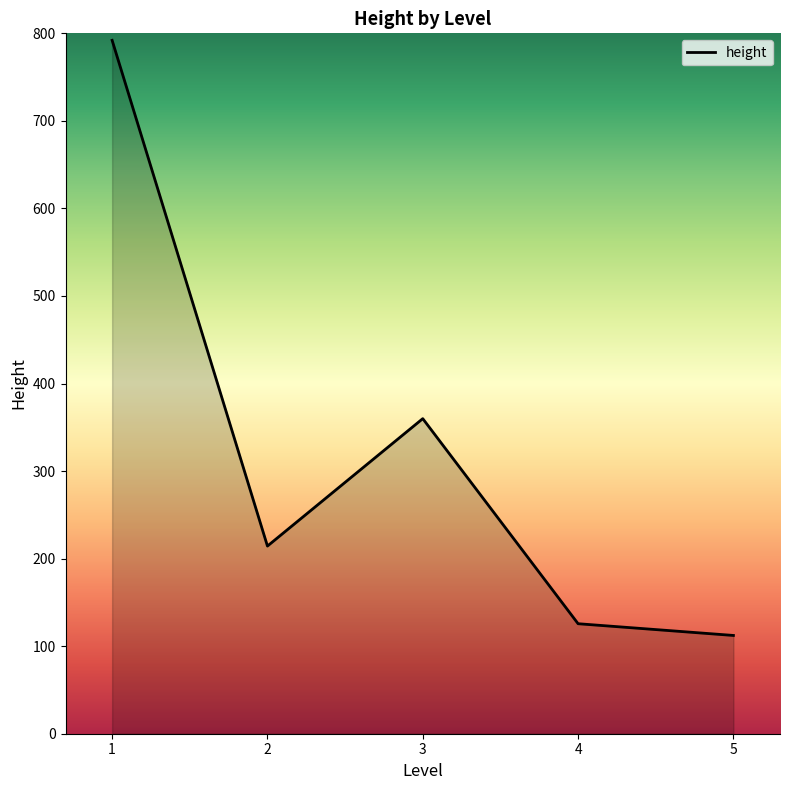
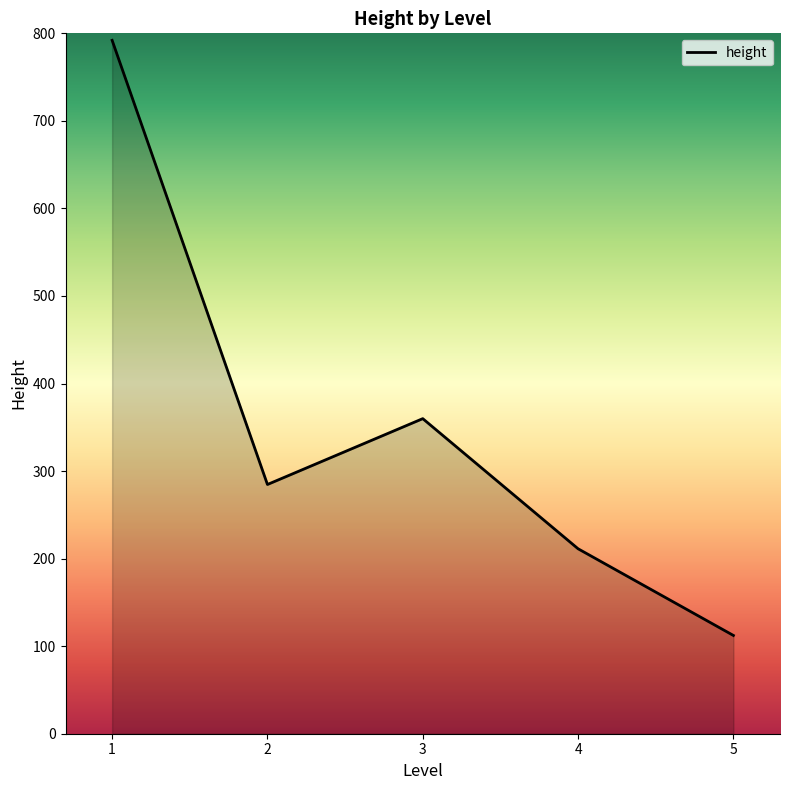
2: 210 -> 280
4: 130 -> 210
